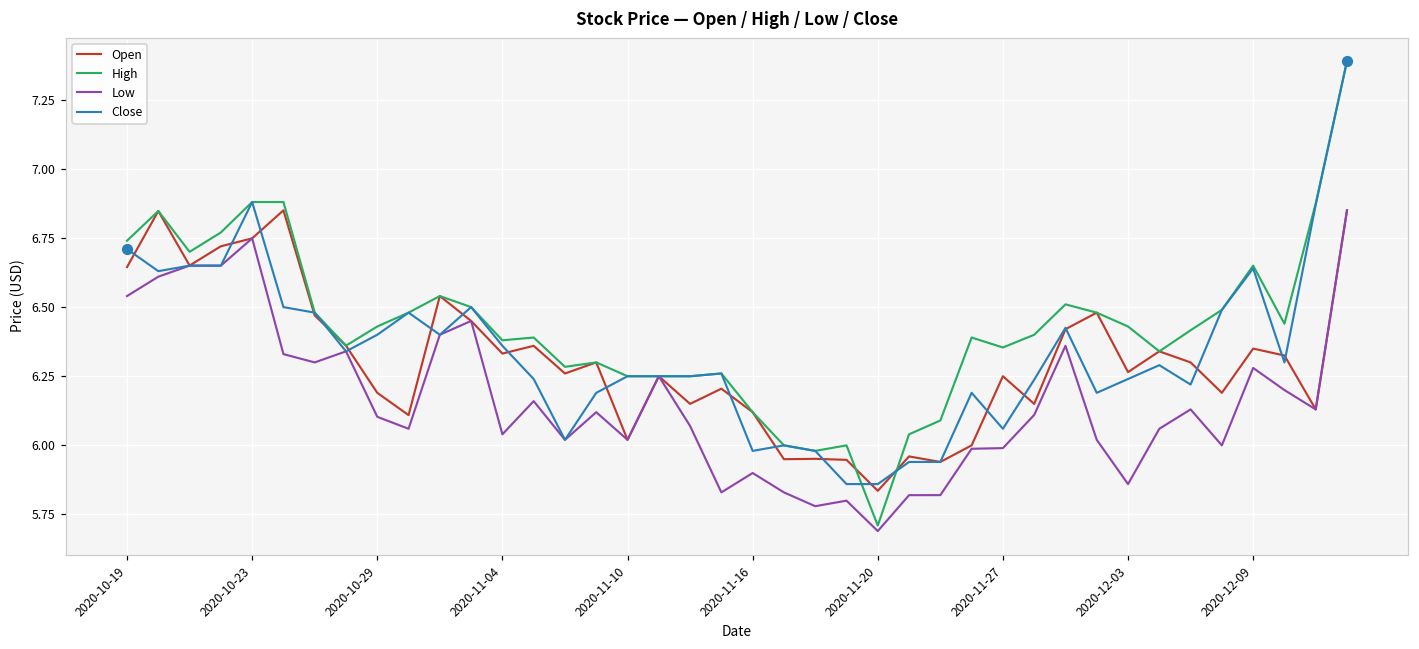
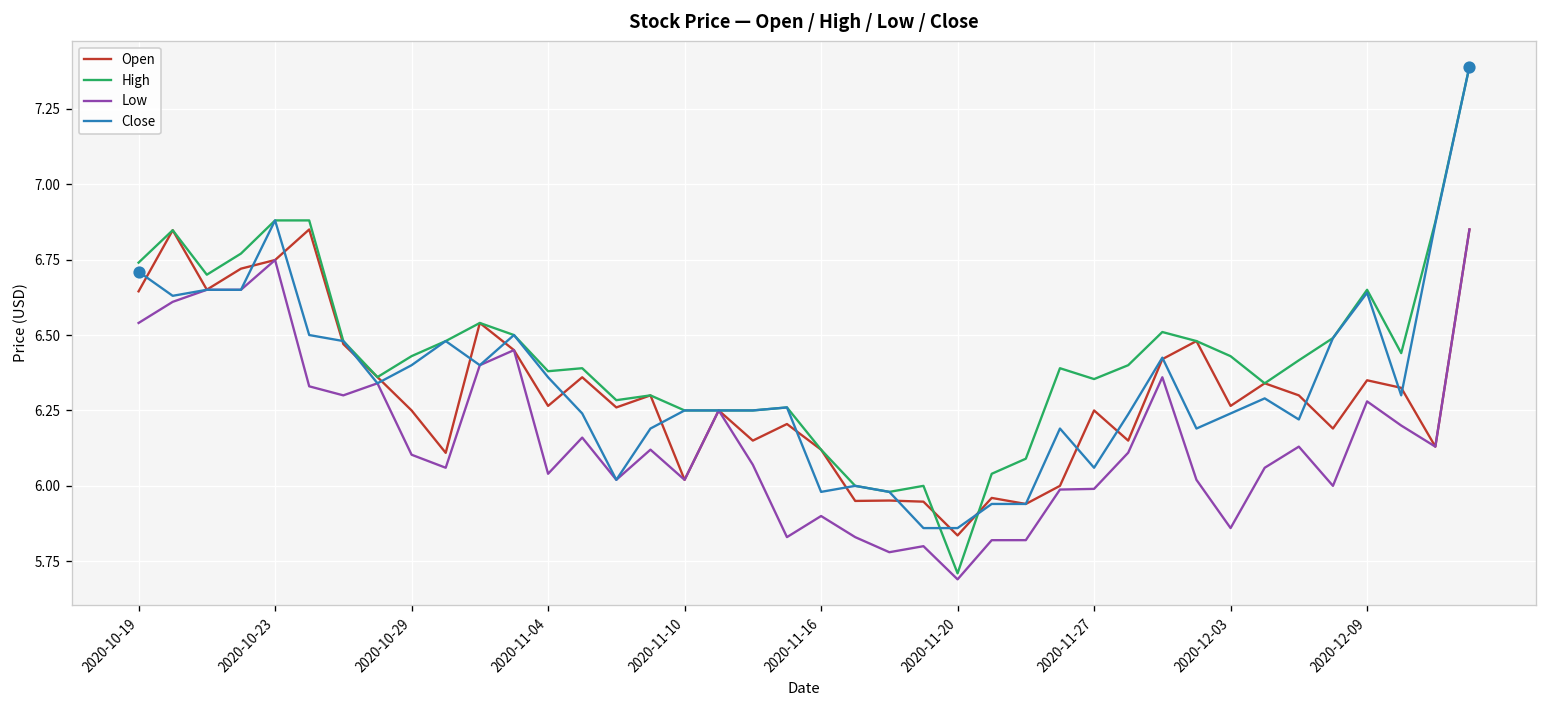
Open, 2020-10-29: 6.19 -> 6.25
Open, 2020-11-04: 6.33 -> 6.27
